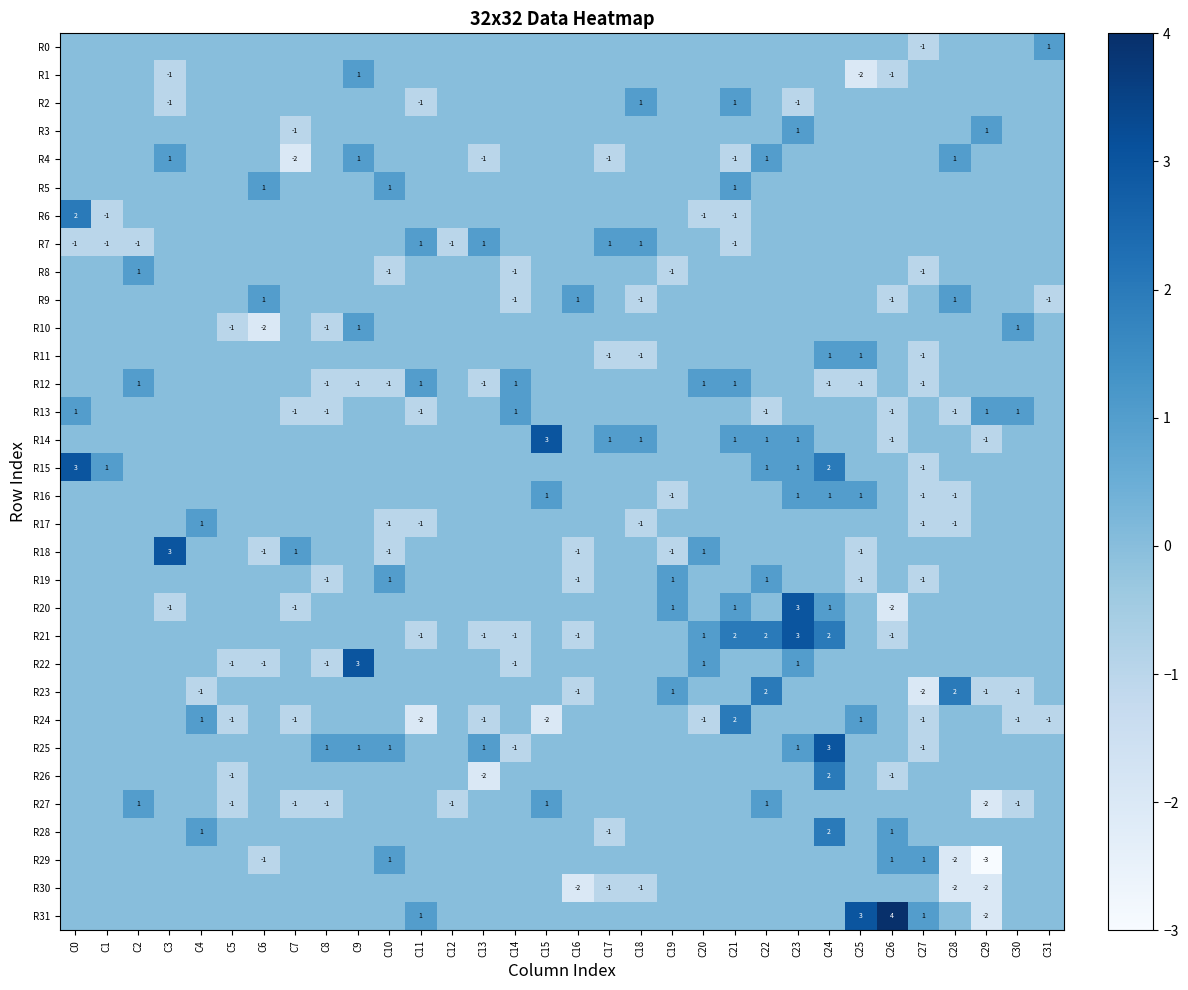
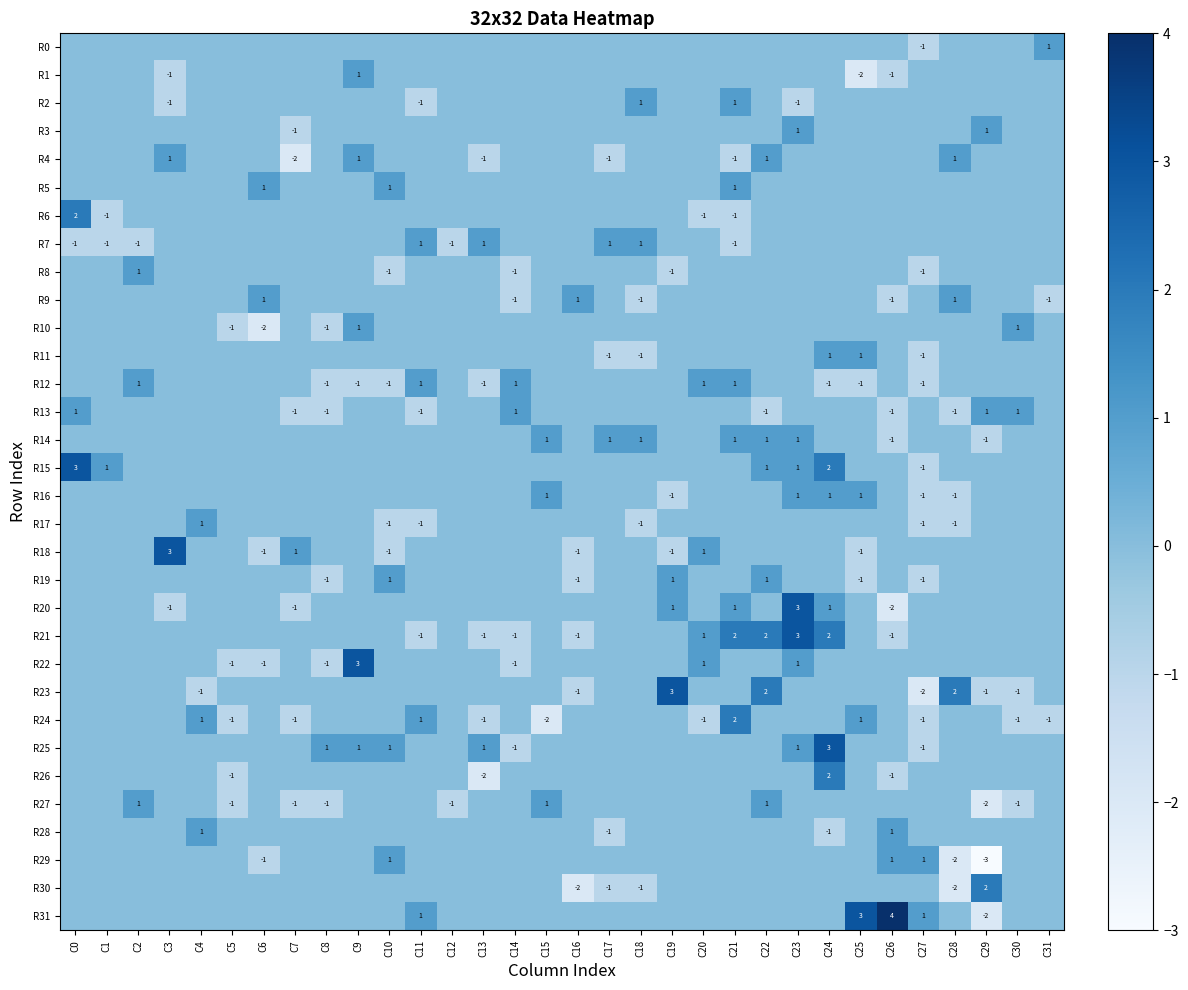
R14, C15: 3 -> 1
R23, C19: 1 -> 3
R24, C11: -2 -> 1
R28, C24: 2 -> -1
R30, C29: -2 -> 2
